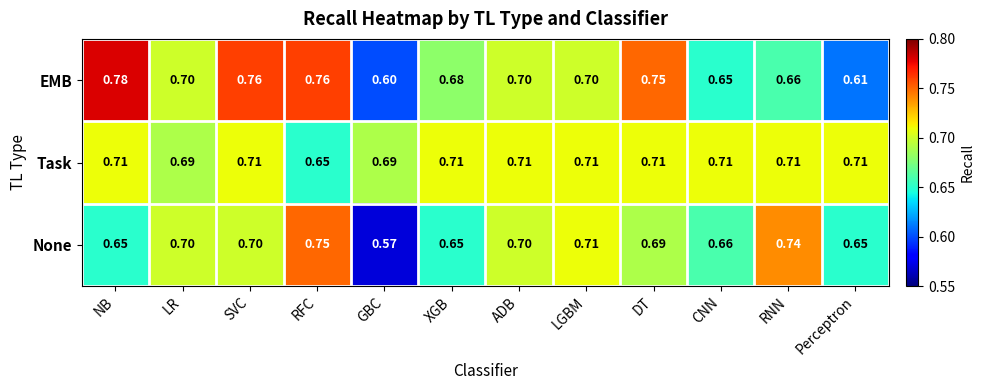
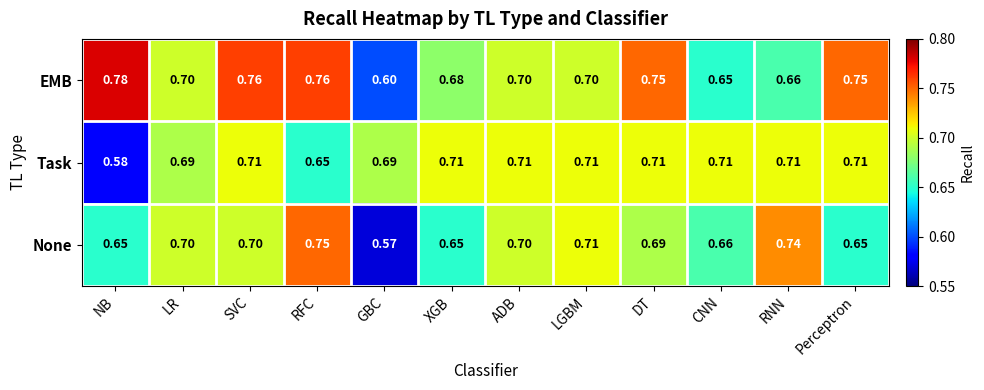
EMB, Perceptron: 0.61 -> 0.75
Task, NB: 0.71 -> 0.58
